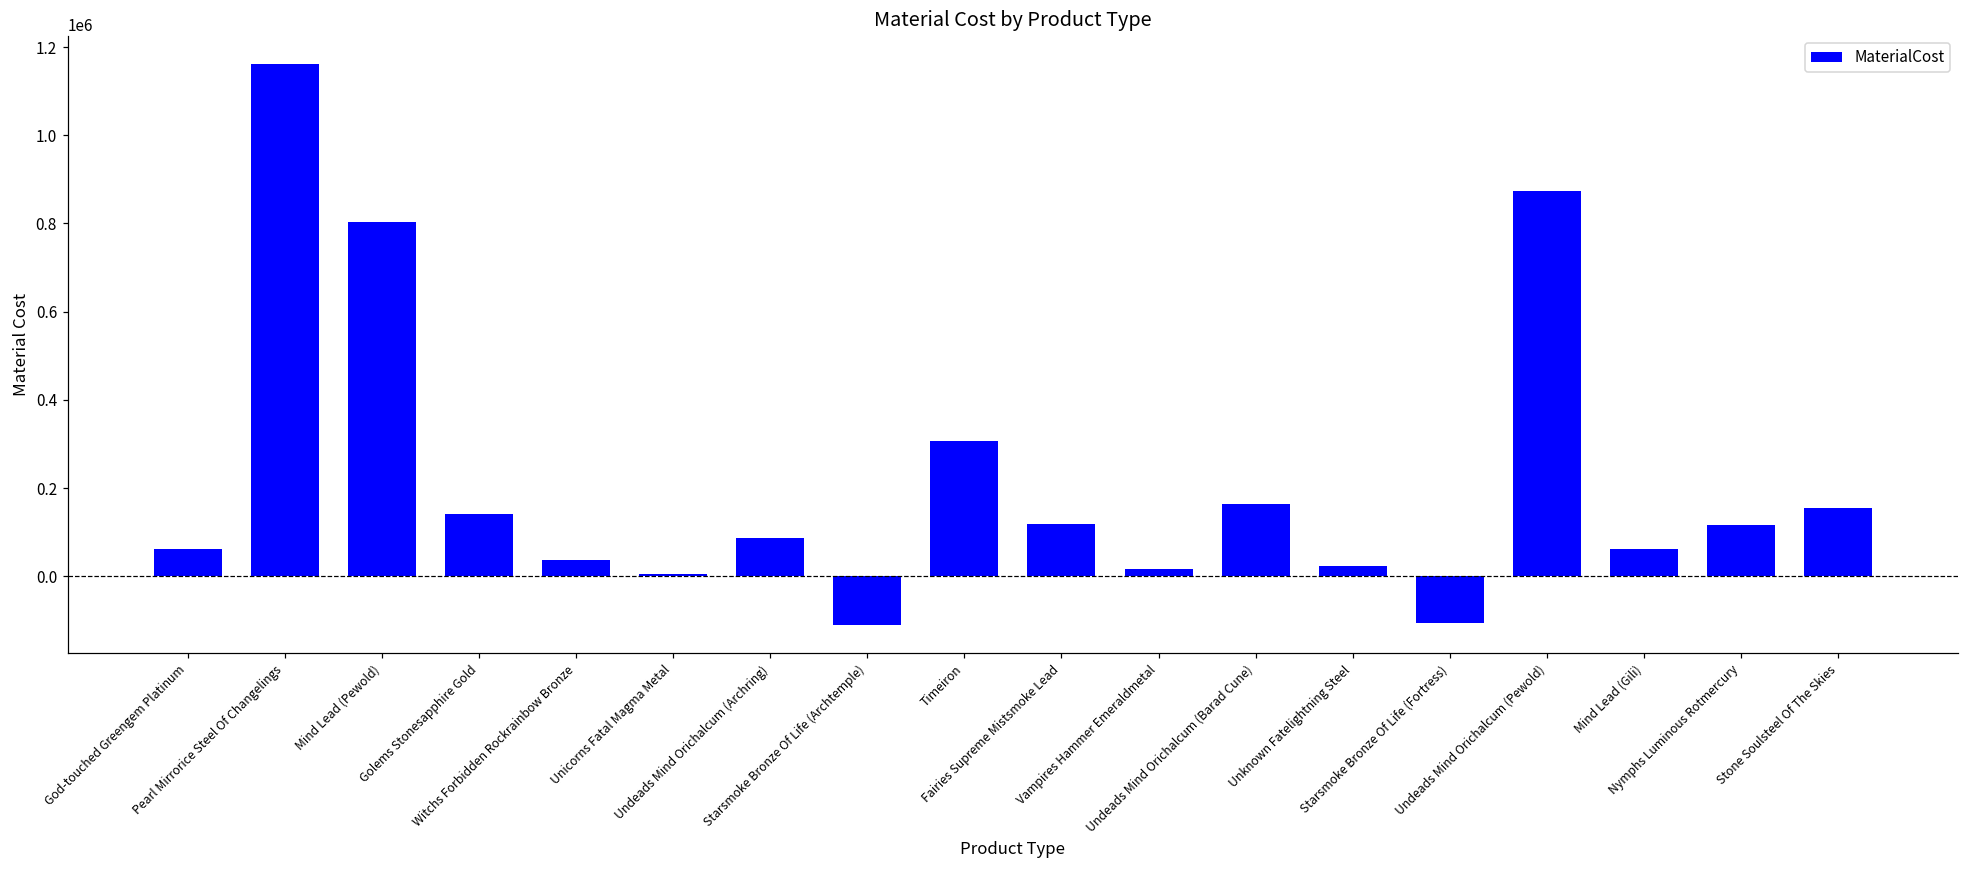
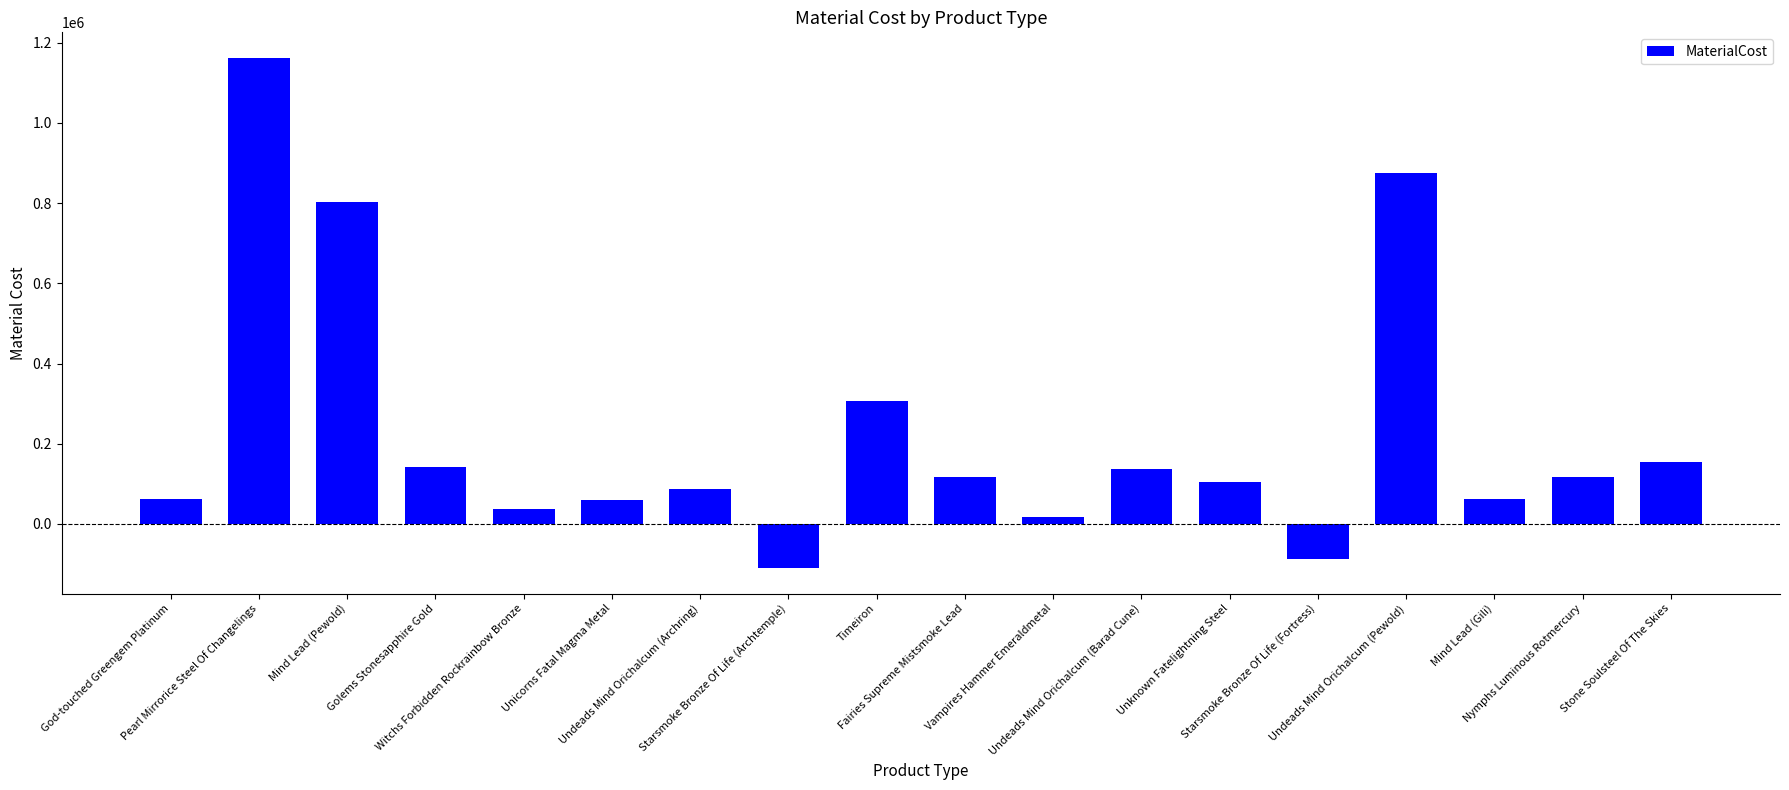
Unicorns Fatal Magma Metal: 10000 -> 60000
Undeads Mind Orichalcum (Barad Cune): 160000 -> 140000
Unknown Fatelightning Steel: 20000 -> 100000
Starsmoke Bronze Of Life (Fortress): -110000 -> -90000
